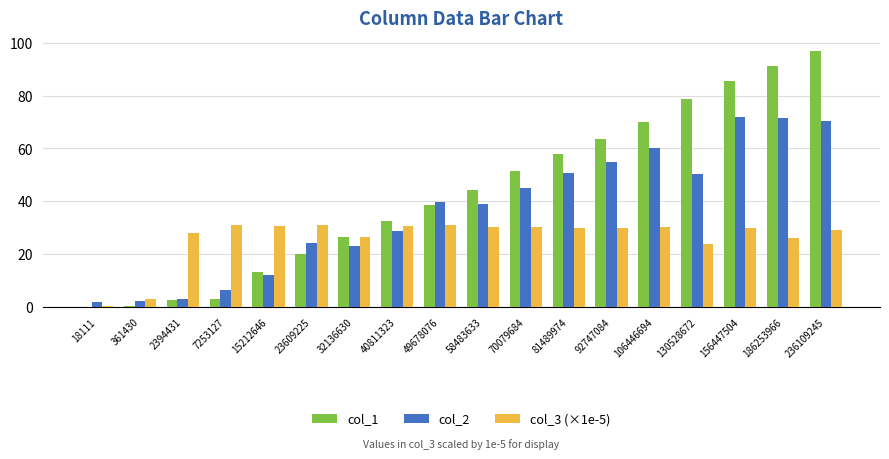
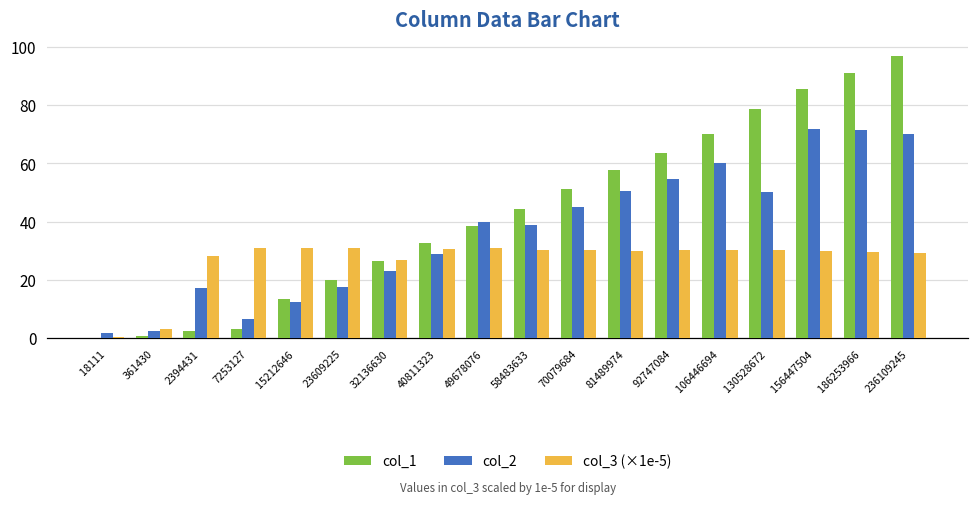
col_2, 2394431: 3 -> 17
col_2, 23609225: 24 -> 18
col_3 (×1e-5), 130528672: 24 -> 30
col_3 (×1e-5), 186253966: 26 -> 30
